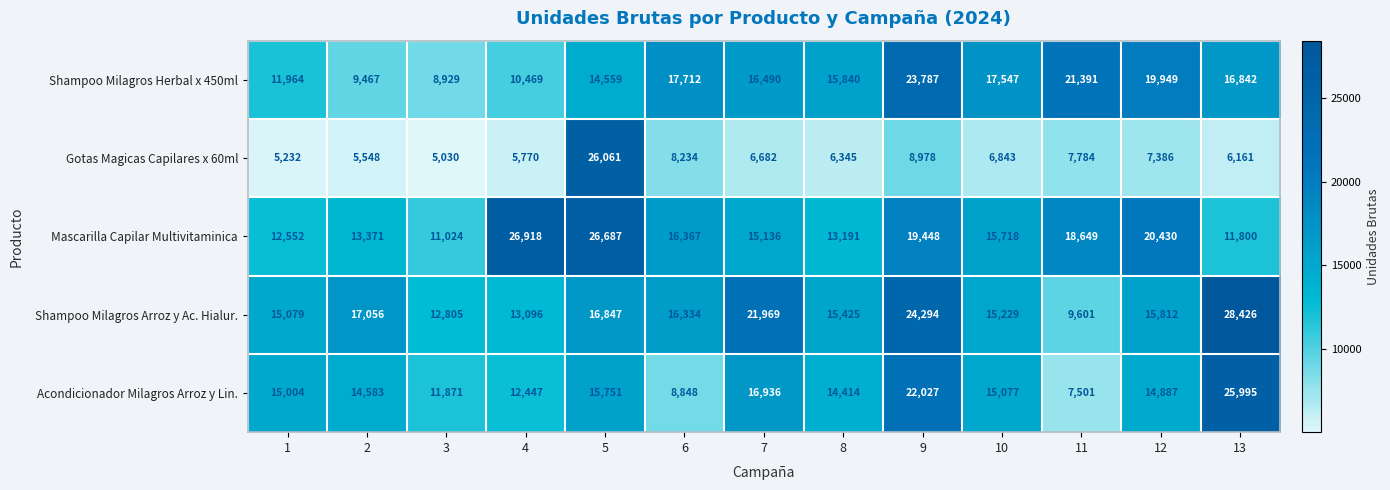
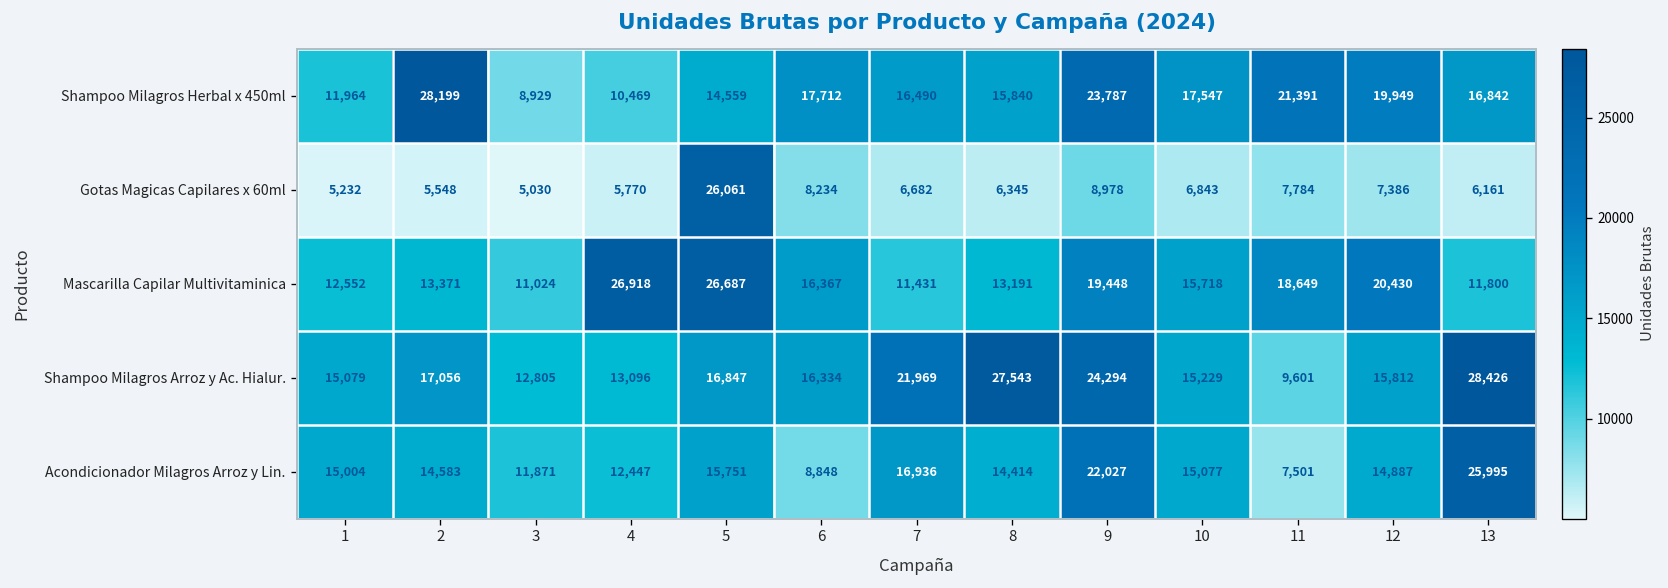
Shampoo Milagros Herbal x 450ml, 2: 9,467 -> 28,199
Mascarilla Capilar Multivitaminica, 7: 15,136 -> 11,431
Shampoo Milagros Arroz y Ac. Hialur., 8: 15,425 -> 27,543
